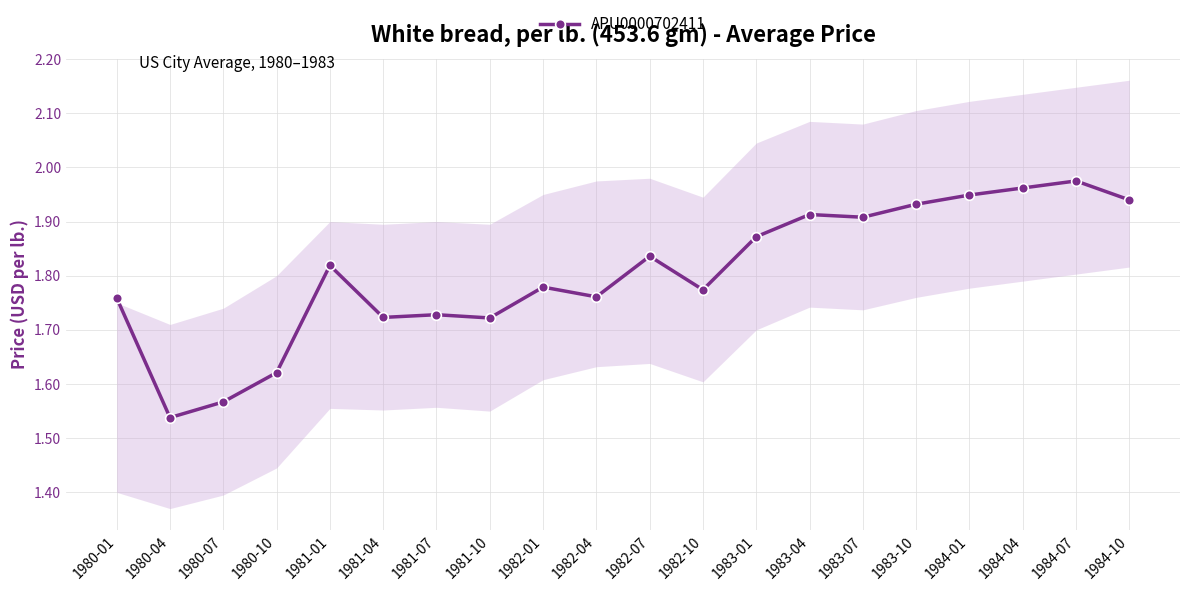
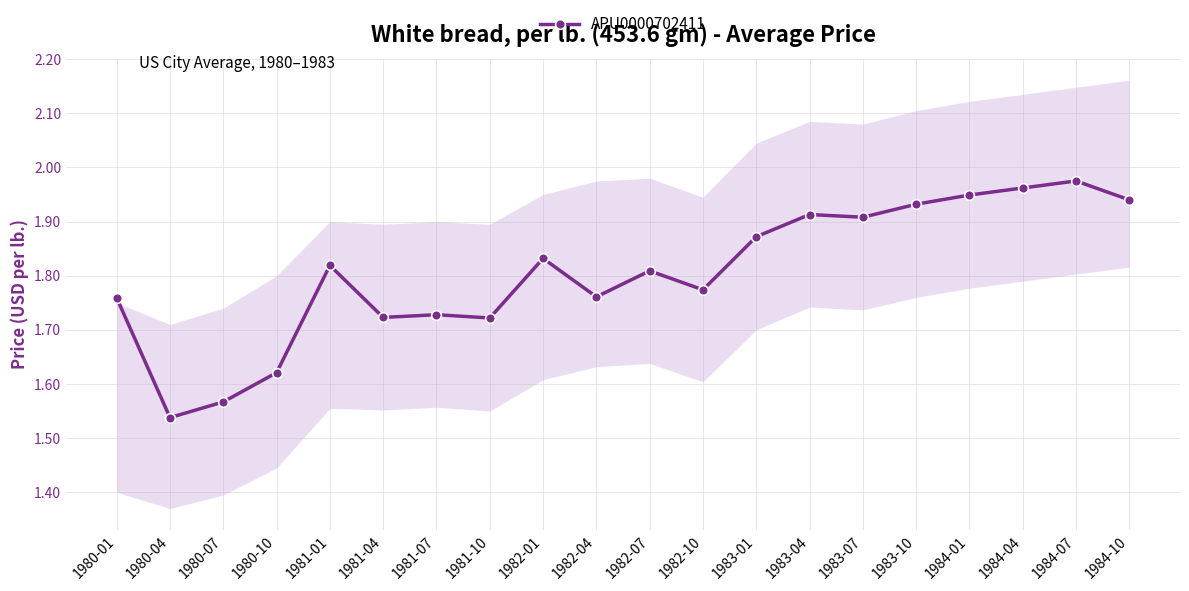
APU0000702411, 1982-01: 1.78 -> 1.83
APU0000702411, 1982-07: 1.84 -> 1.81
